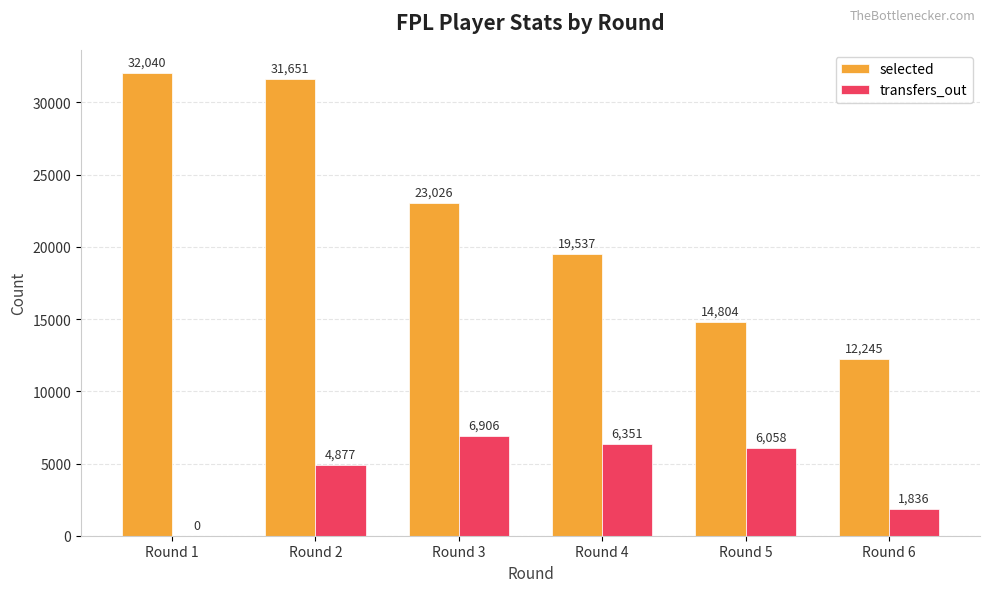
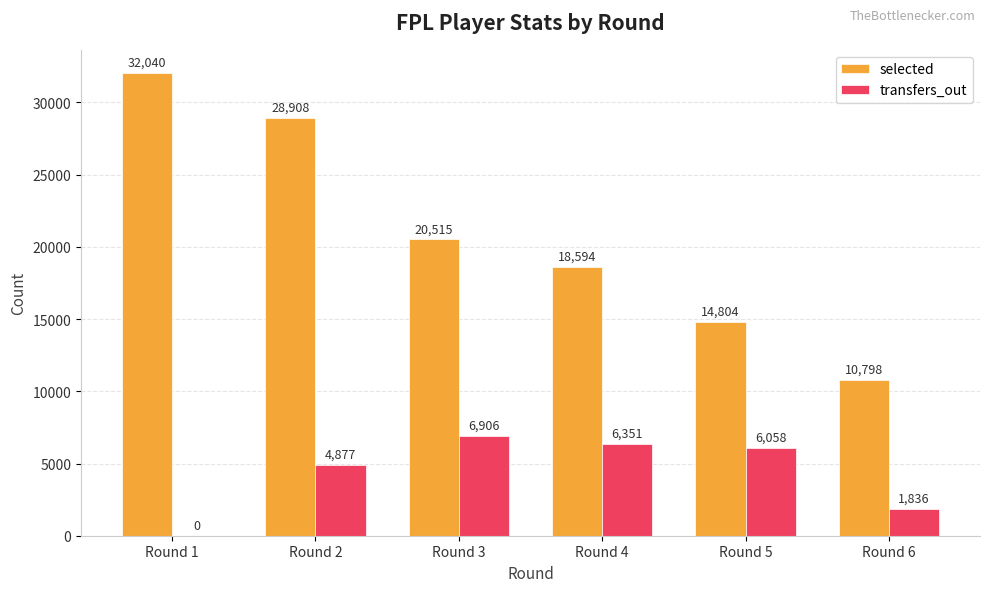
selected, Round 2: 31,651 -> 28,908
selected, Round 3: 23,026 -> 20,515
selected, Round 4: 19,537 -> 18,594
selected, Round 6: 12,245 -> 10,798
